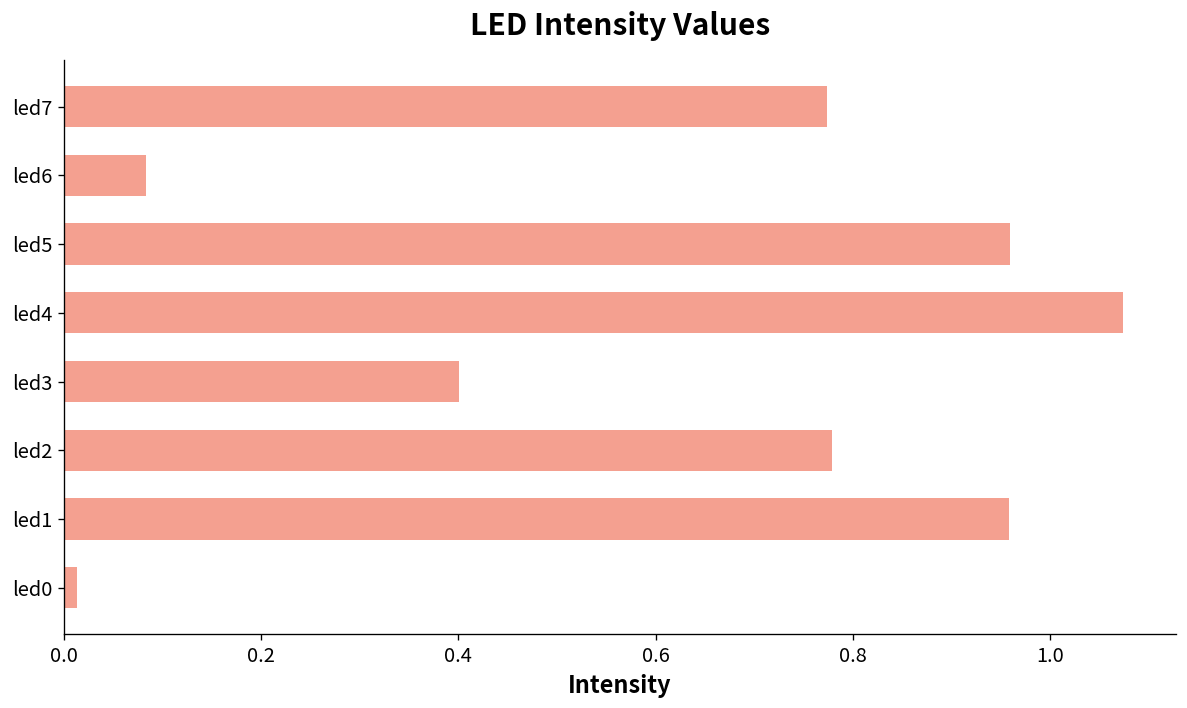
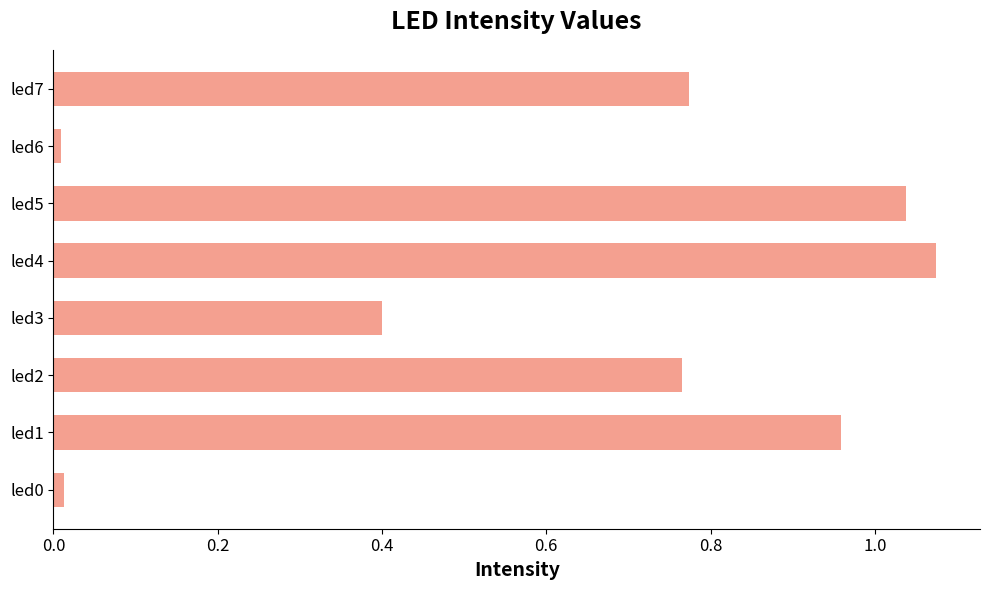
led6: 0.08 -> 0.01
led5: 0.96 -> 1.04
led2: 0.78 -> 0.76
